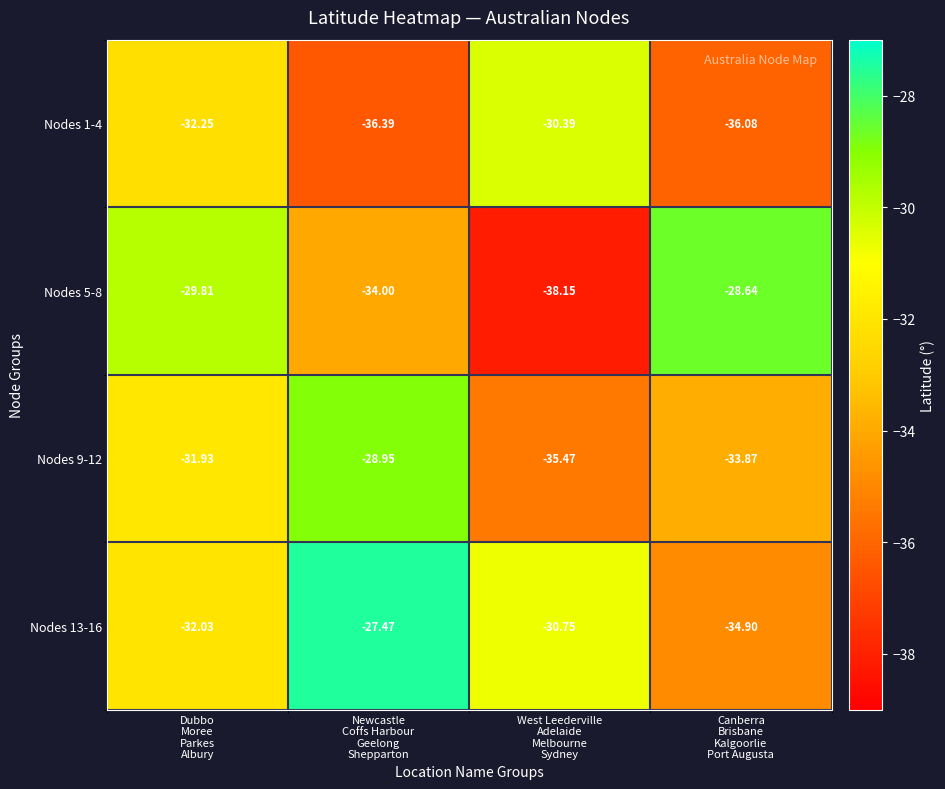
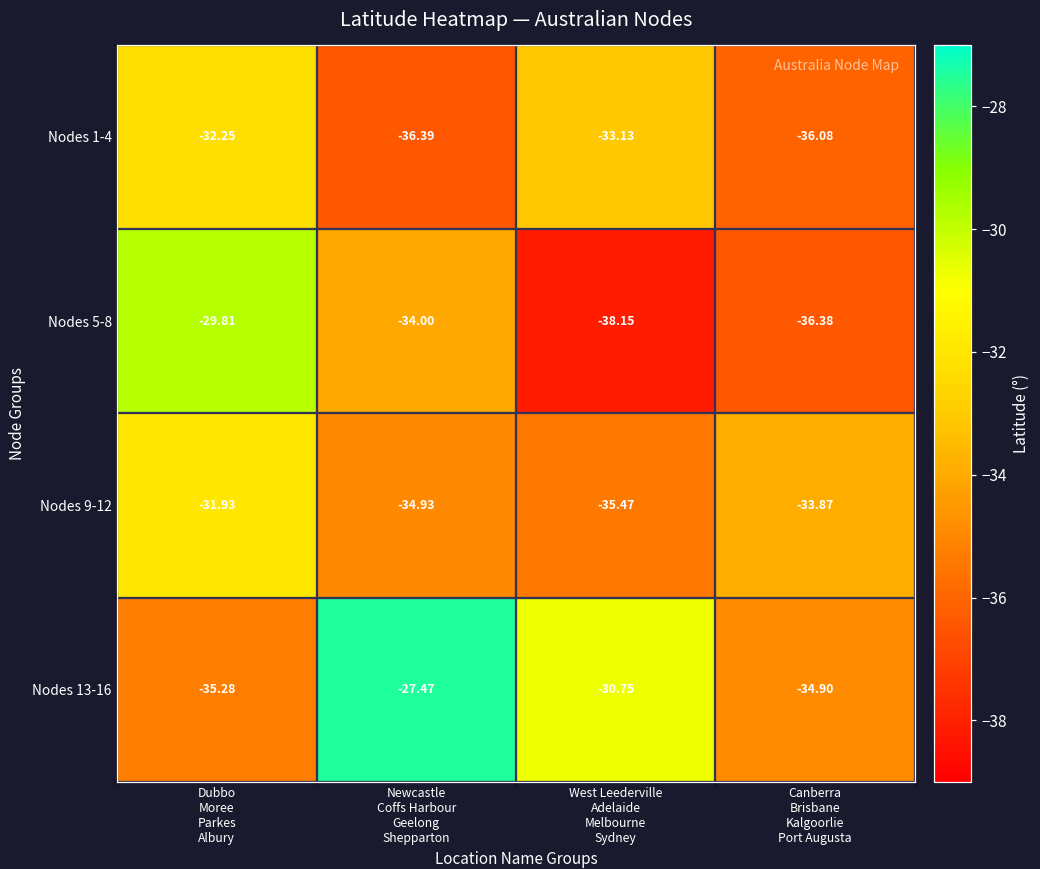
Nodes 1-4, West Leederville Adelaide Melbourne Sydney: -30.39 -> -33.13
Nodes 5-8, Canberra Brisbane Kalgoorlie Port Augusta: -28.64 -> -36.38
Nodes 9-12, Newcastle Coffs Harbour Geelong Shepparton: -28.95 -> -34.93
Nodes 13-16, Dubbo Moree Parkes Albury: -32.03 -> -35.28
